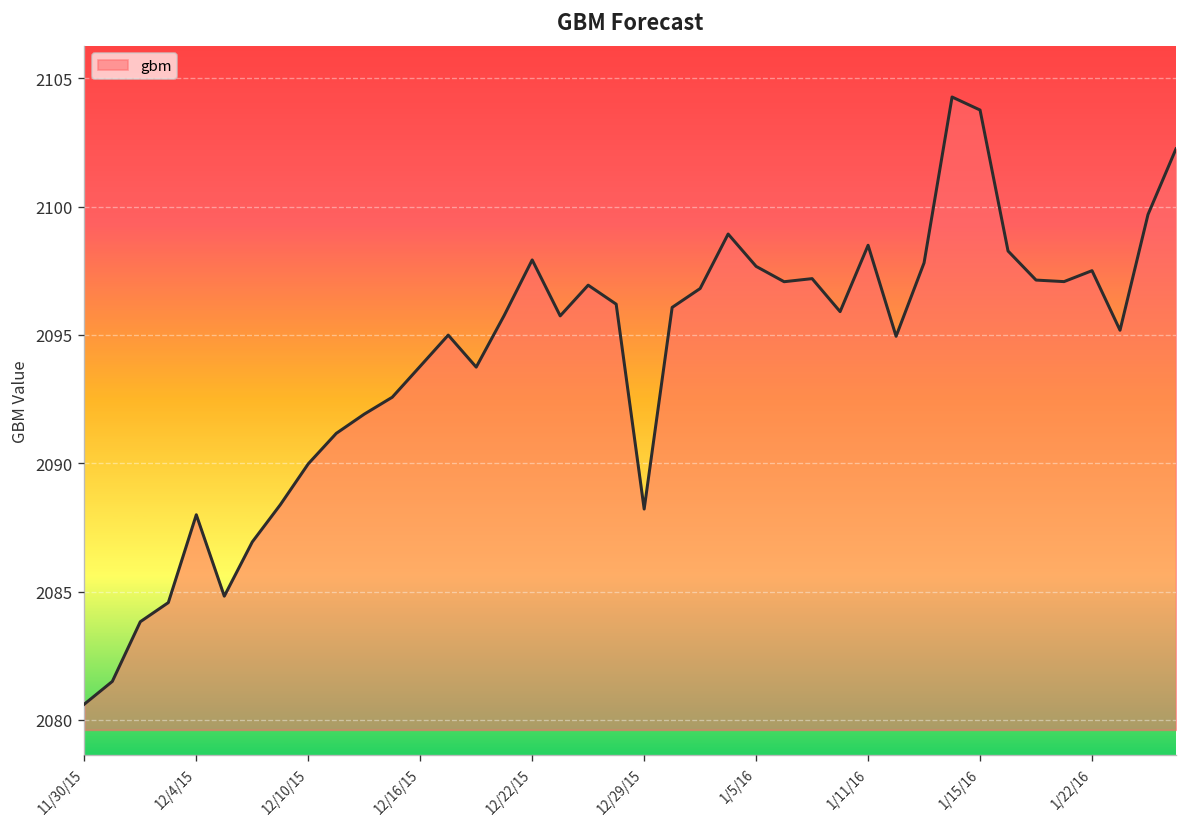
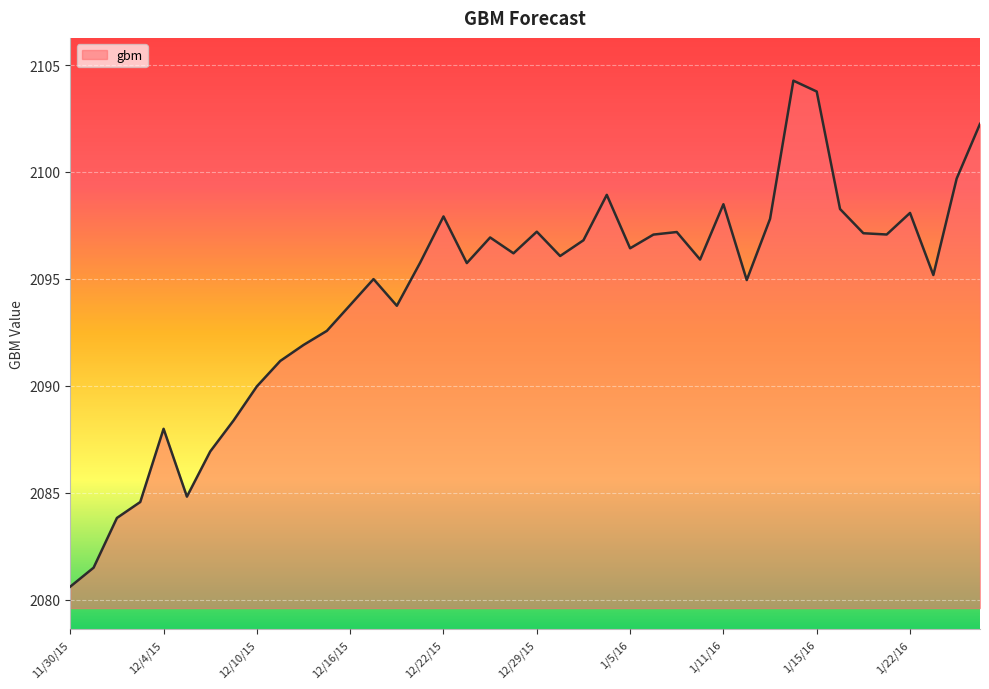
12/29/15: 2088.2 -> 2097.2
1/5/16: 2097.7 -> 2096.4
1/22/16: 2097.5 -> 2098.1
